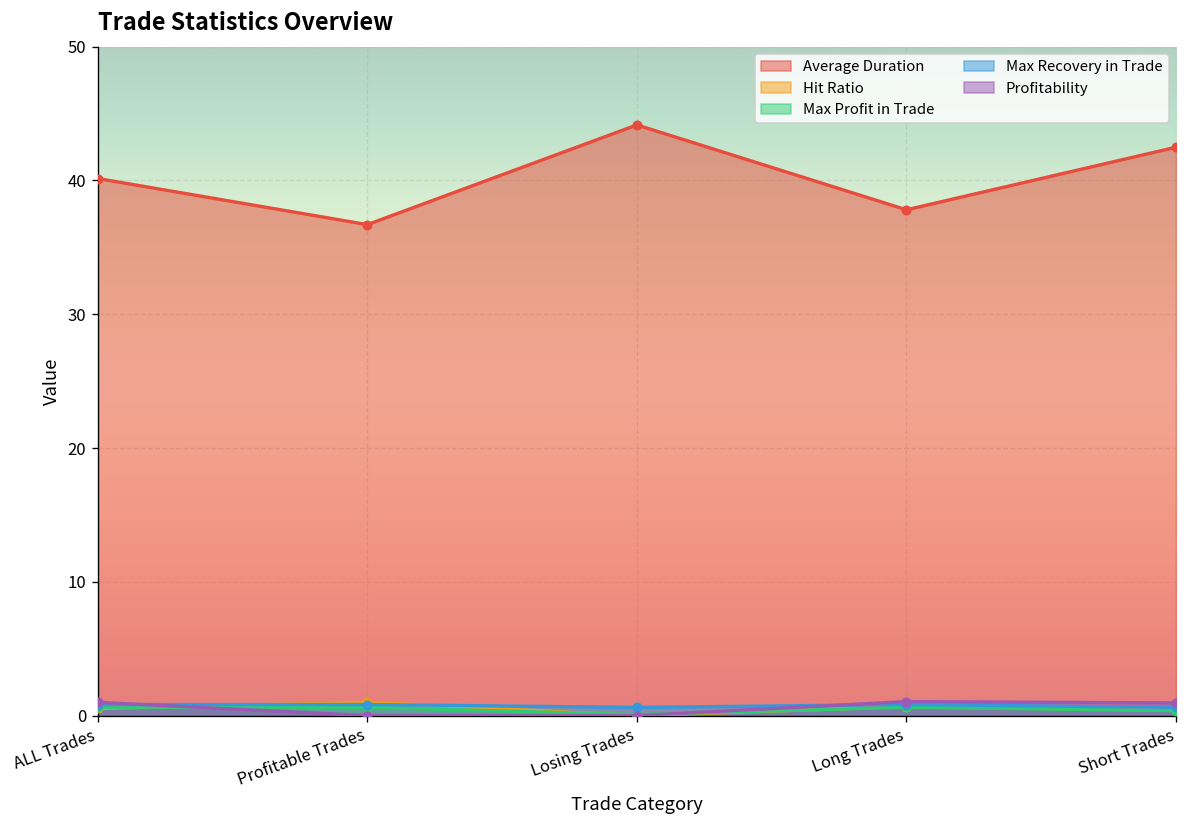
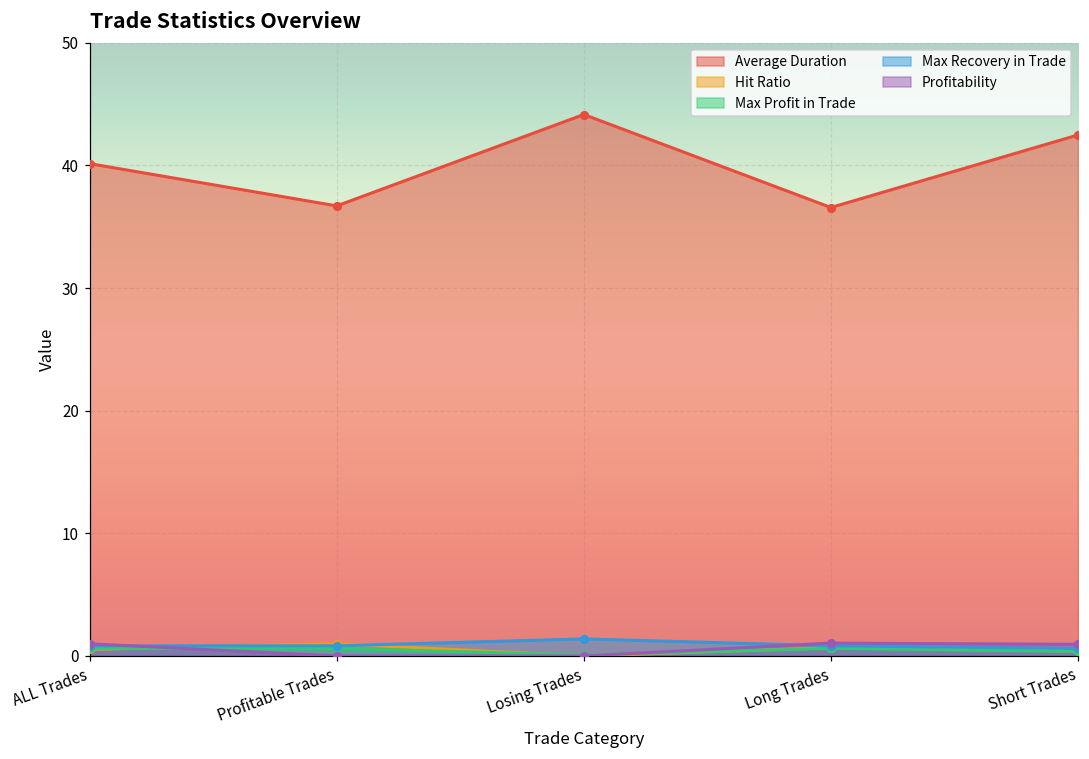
Max Recovery in Trade, Losing Trades: 0.6 -> 1.4
Average Duration, Long Trades: 37.8 -> 36.6
